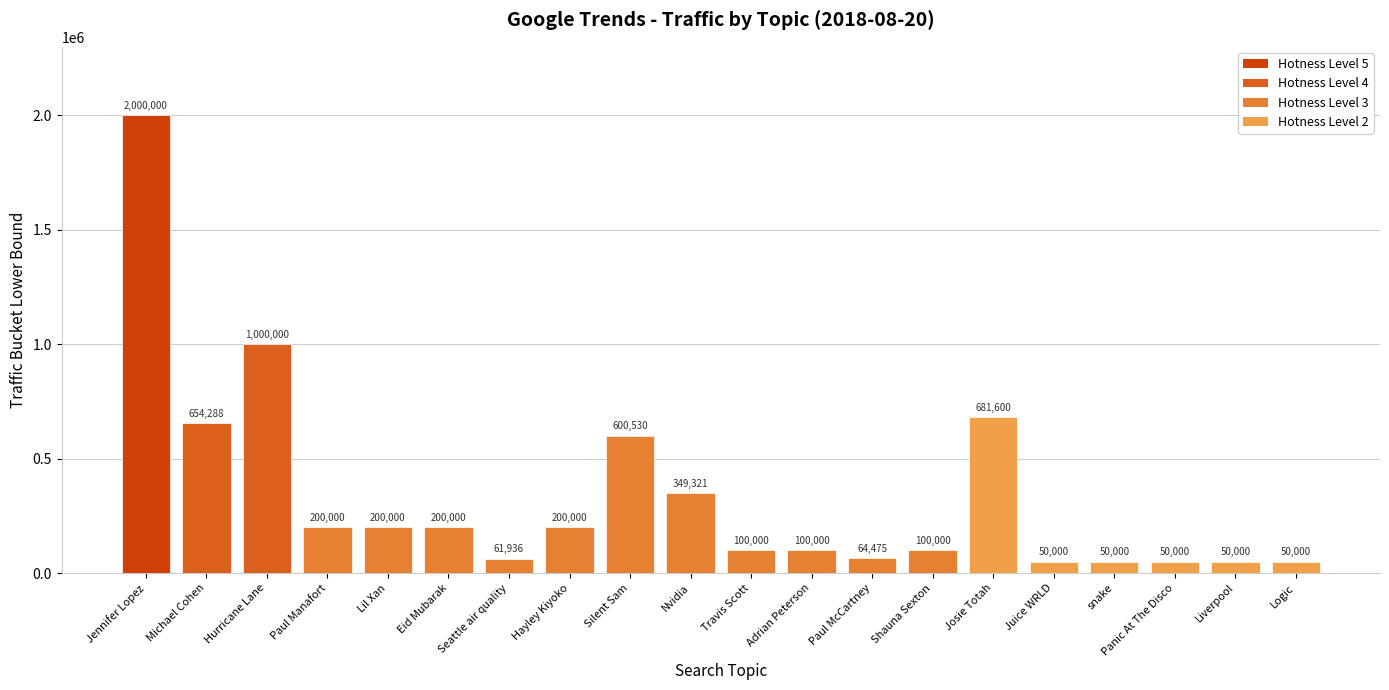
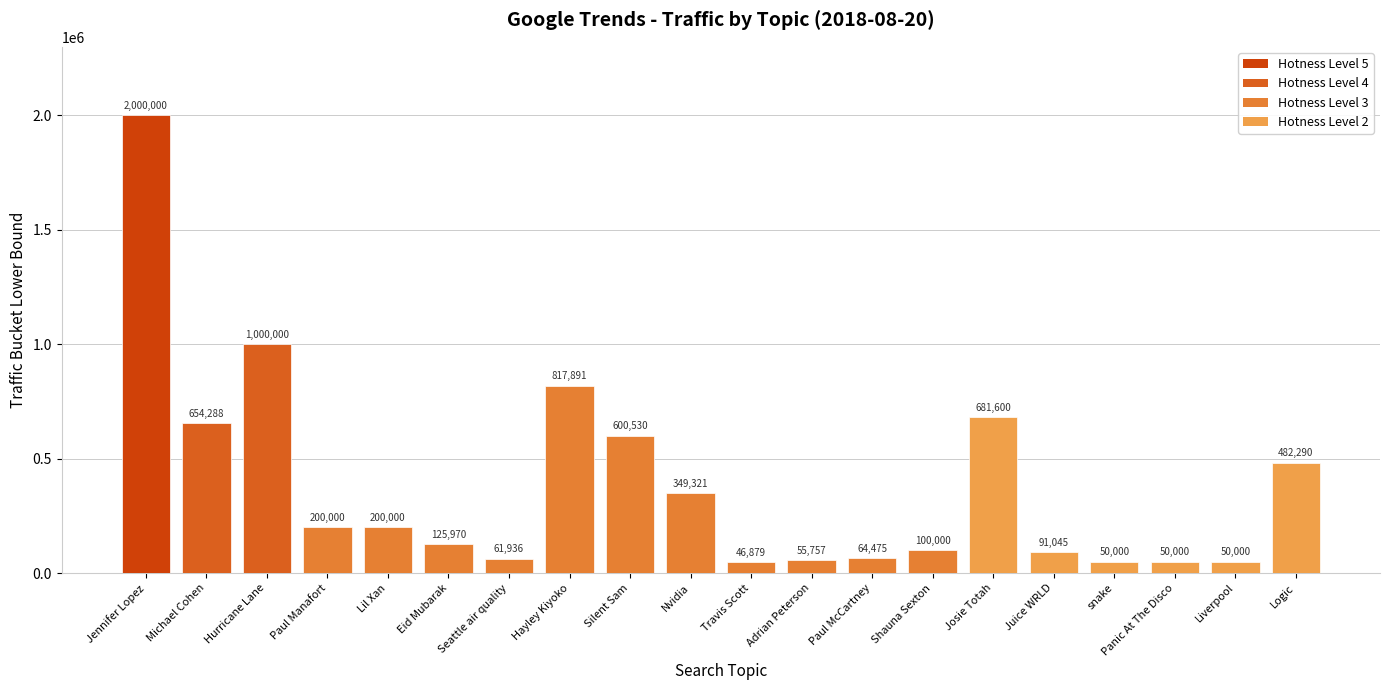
Eid Mubarak: 200,000 -> 125,970
Hayley Kiyoko: 200,000 -> 817,891
Travis Scott: 100,000 -> 46,879
Adrian Peterson: 100,000 -> 55,757
Juice WRLD: 50,000 -> 91,045
Logic: 50,000 -> 482,290
